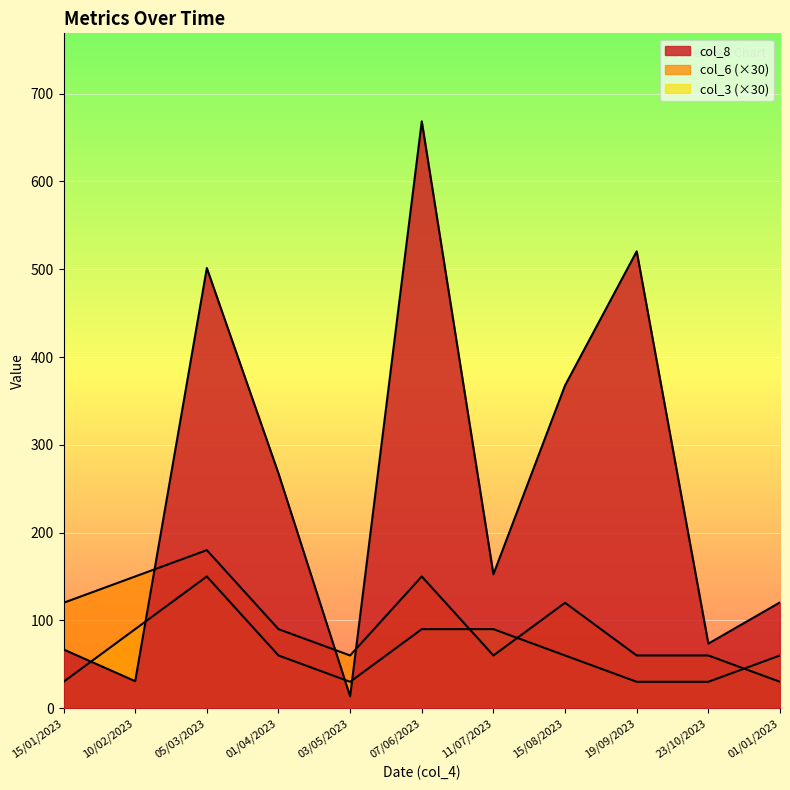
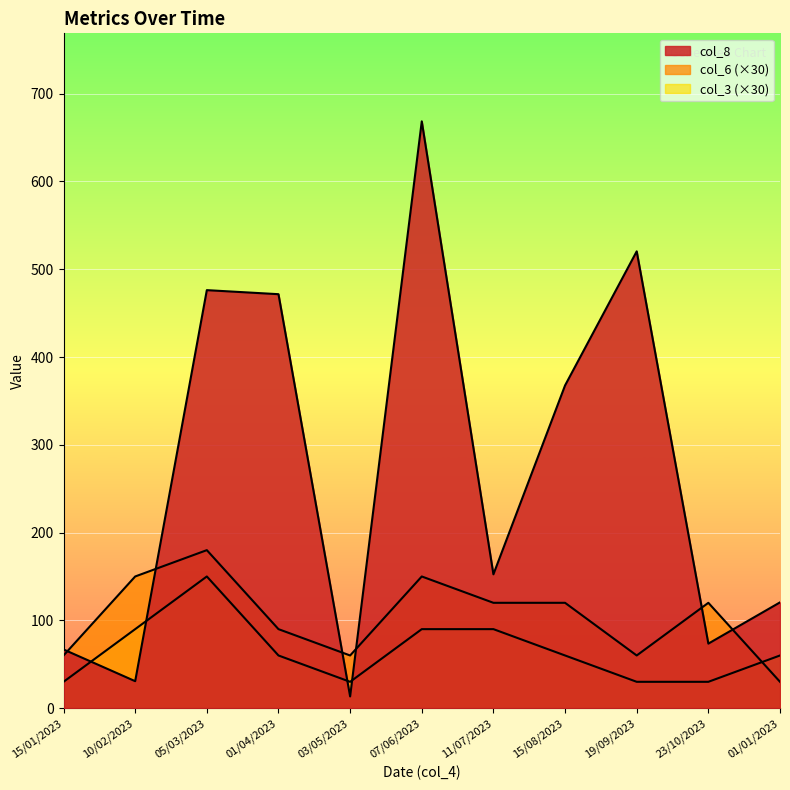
col_6 (×30), 15/01/2023: 120 -> 60
col_8, 05/03/2023: 500 -> 480
col_8, 01/04/2023: 270 -> 470
col_6 (×30), 11/07/2023: 60 -> 120
col_6 (×30), 23/10/2023: 60 -> 120
